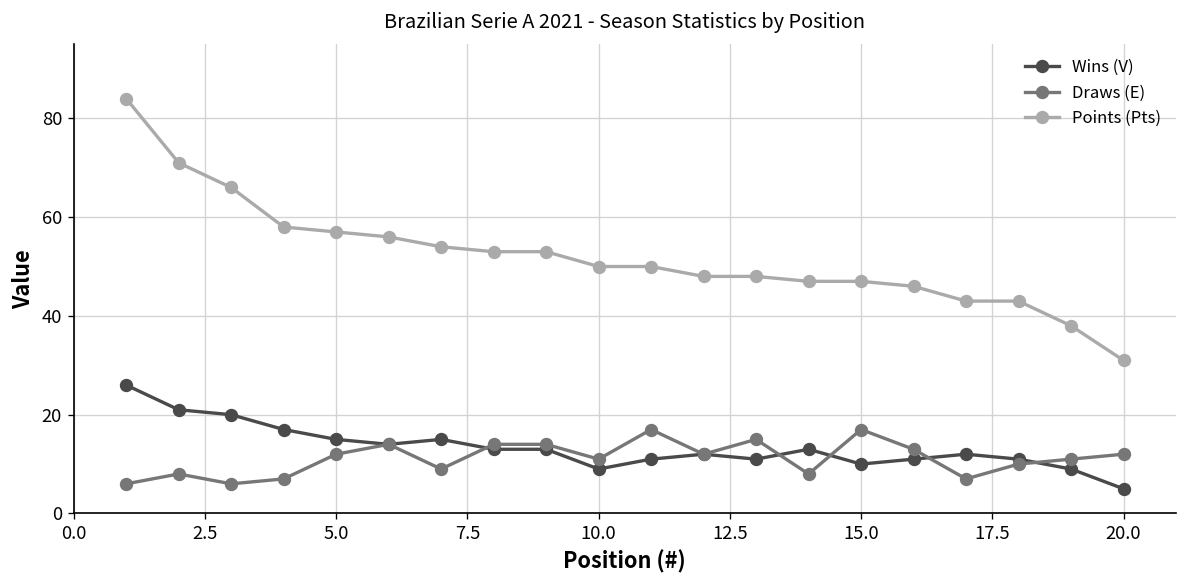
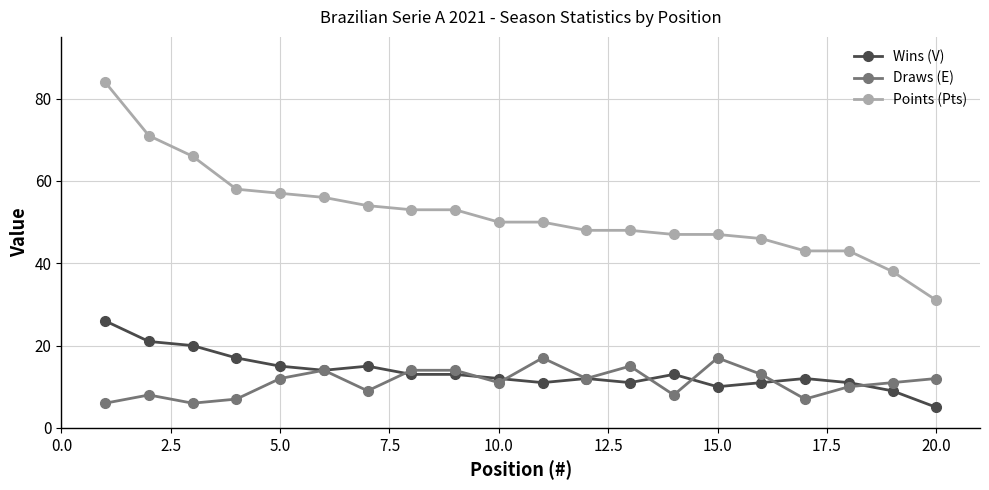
Wins (V), 10.0: 9 -> 12
